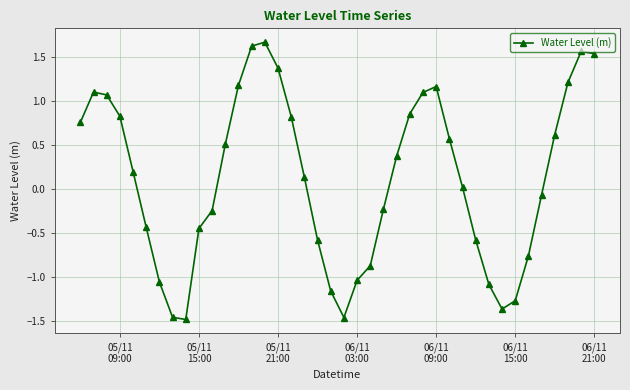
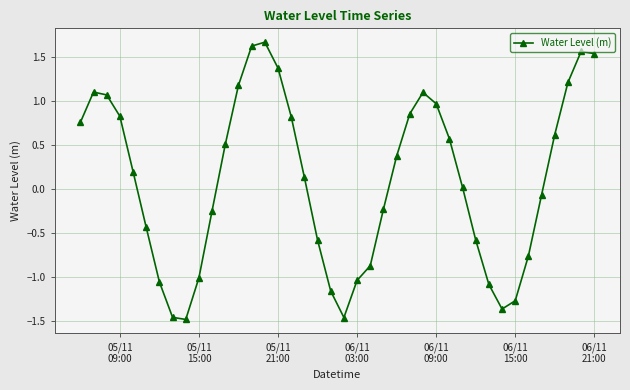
05/11 15:00: -0.5 -> -1.0
06/11 09:00: 1.2 -> 1.0
